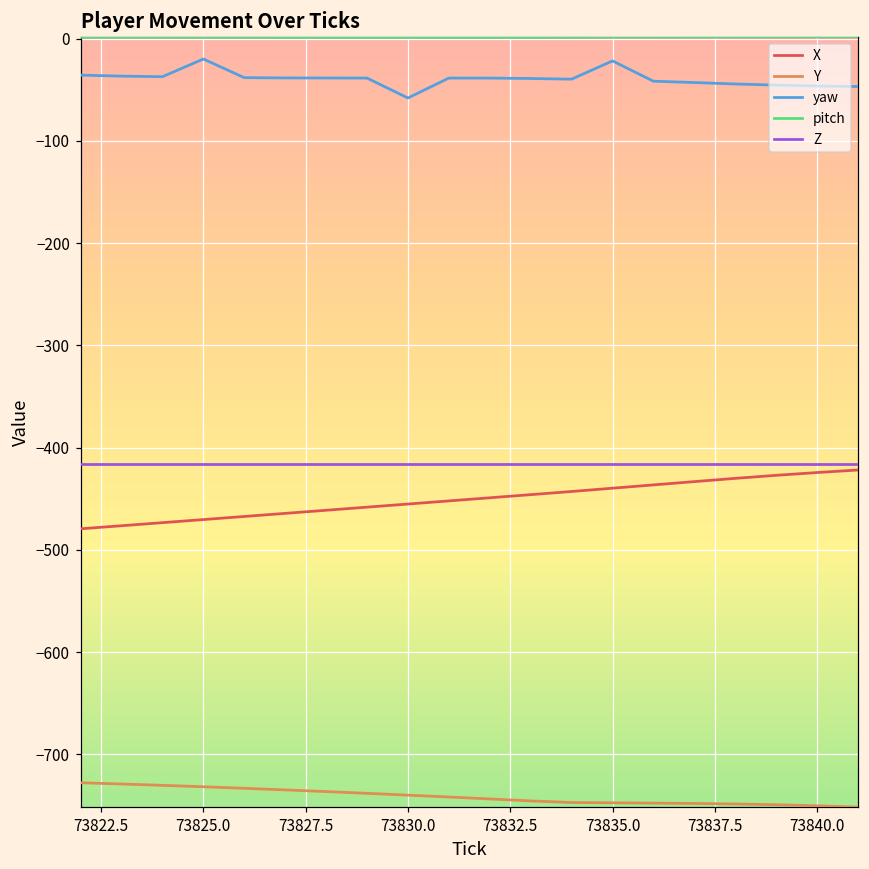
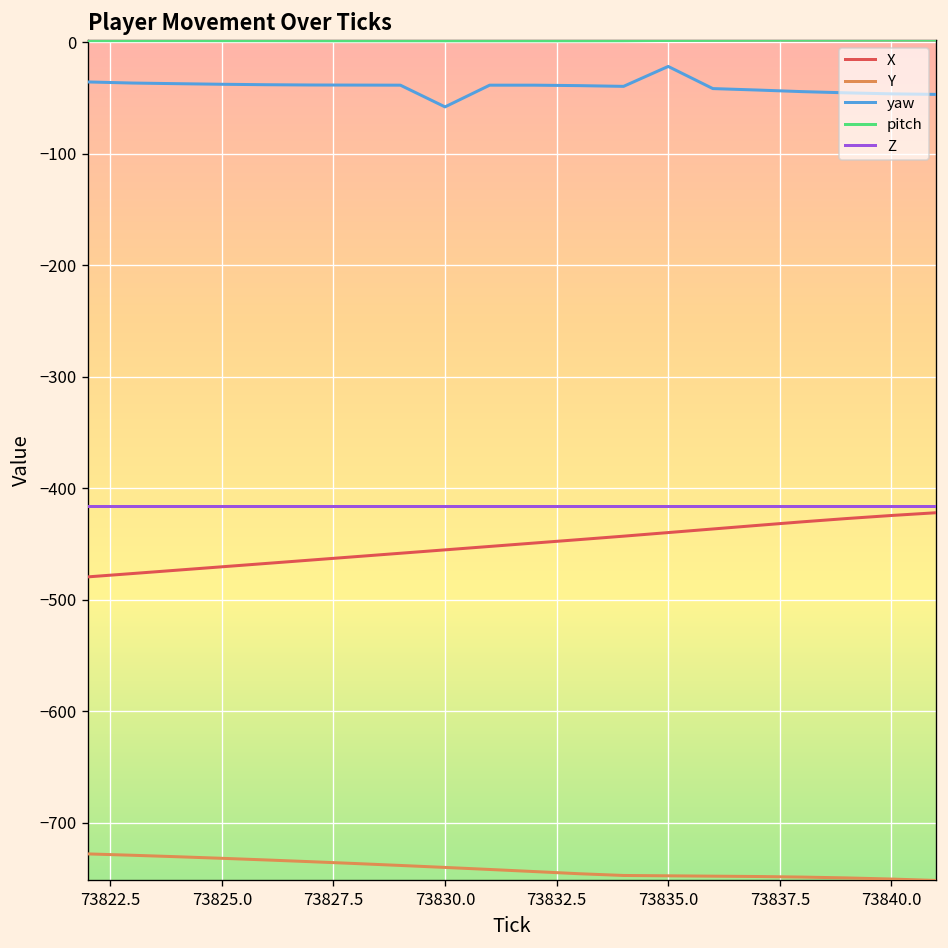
yaw, 73825.0: -20 -> -40
